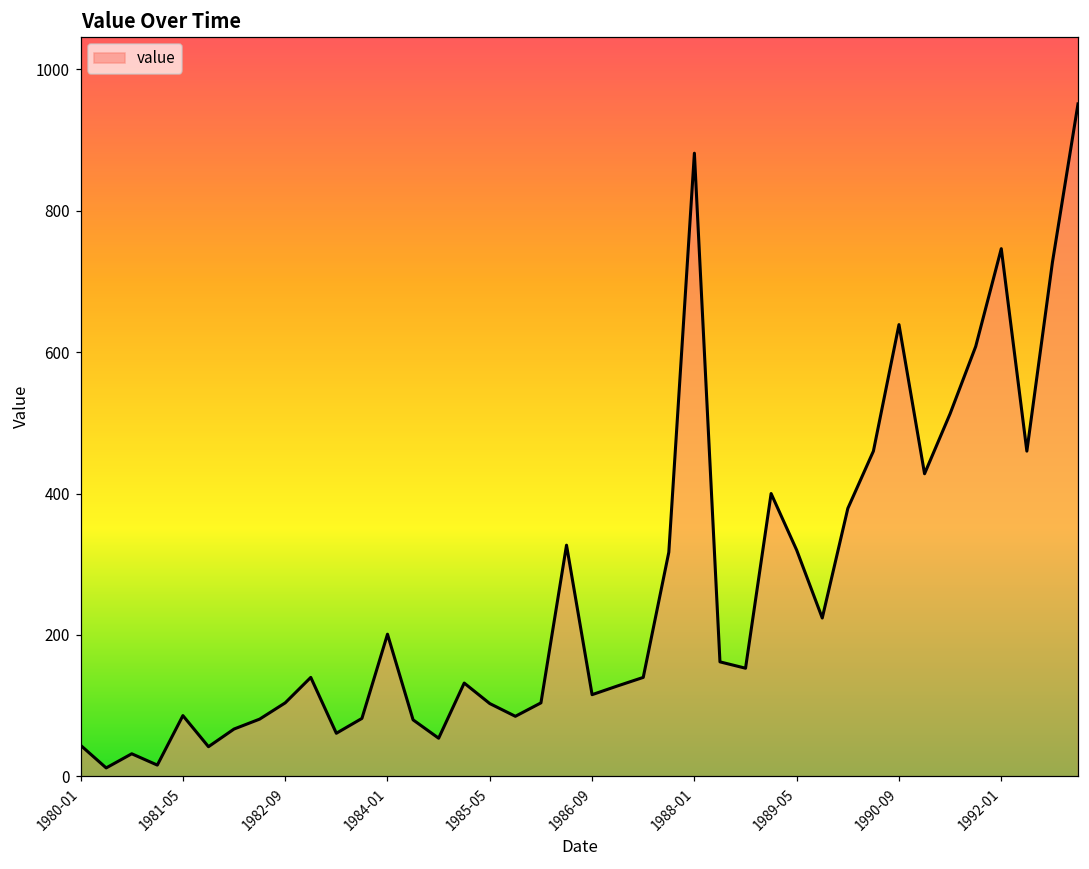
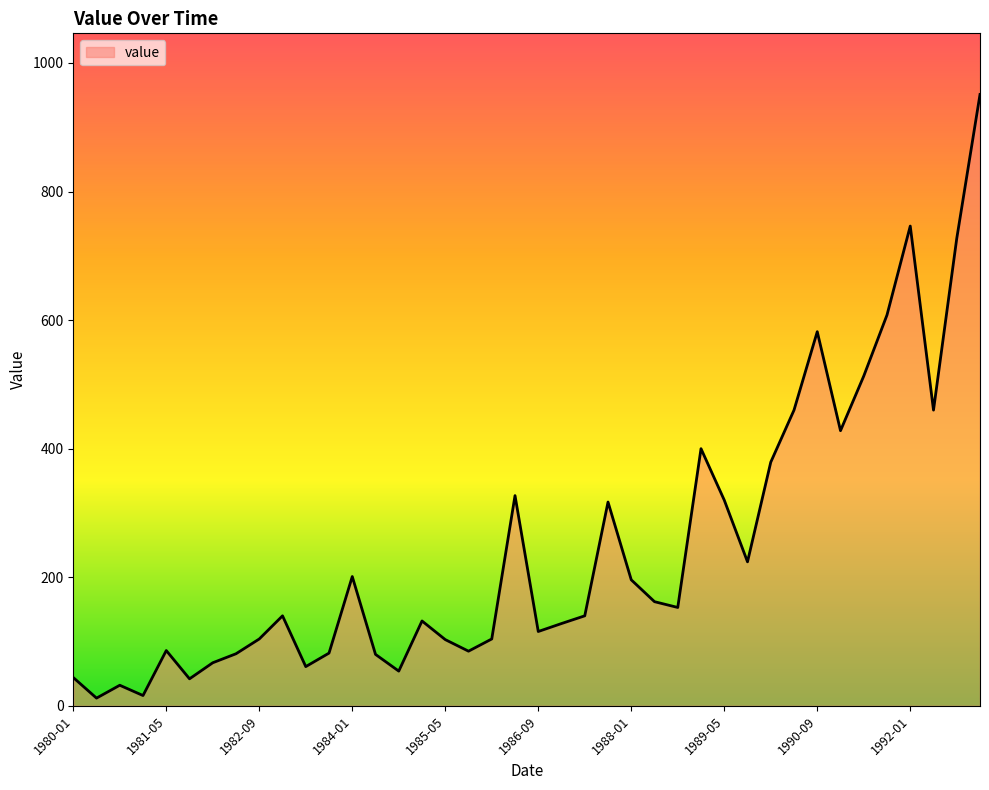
1988-01: 880 -> 200
1990-09: 640 -> 580
